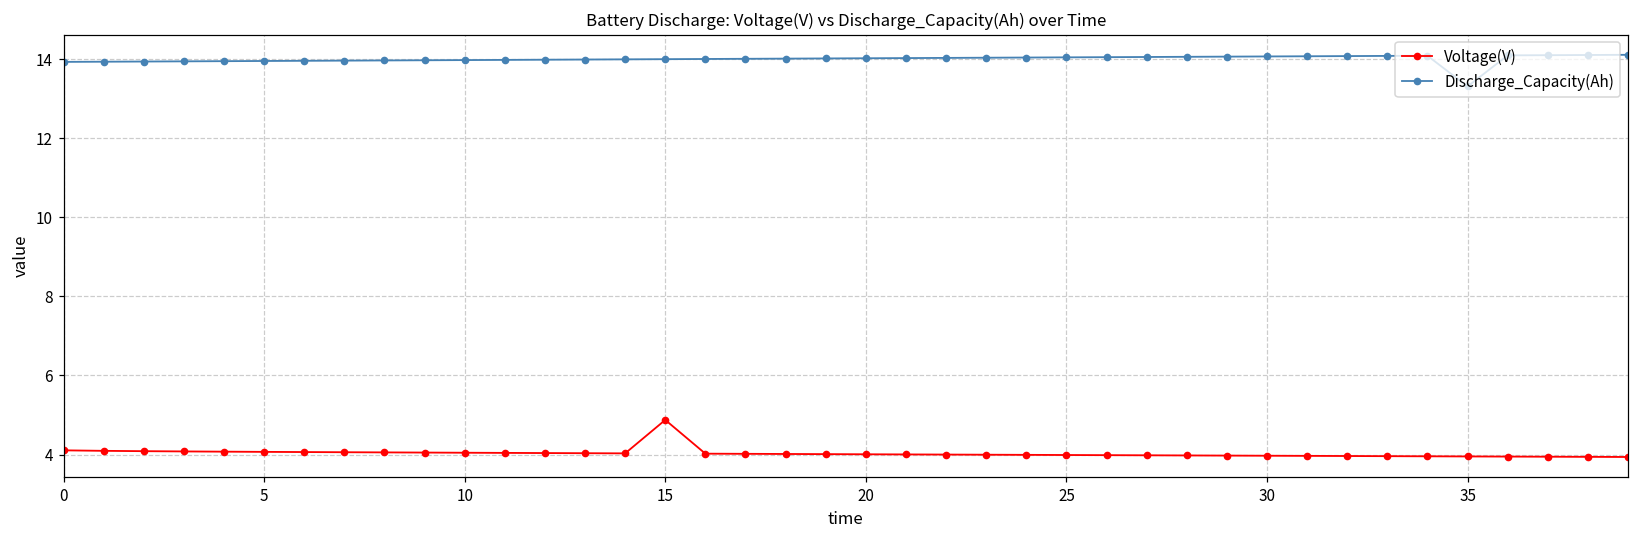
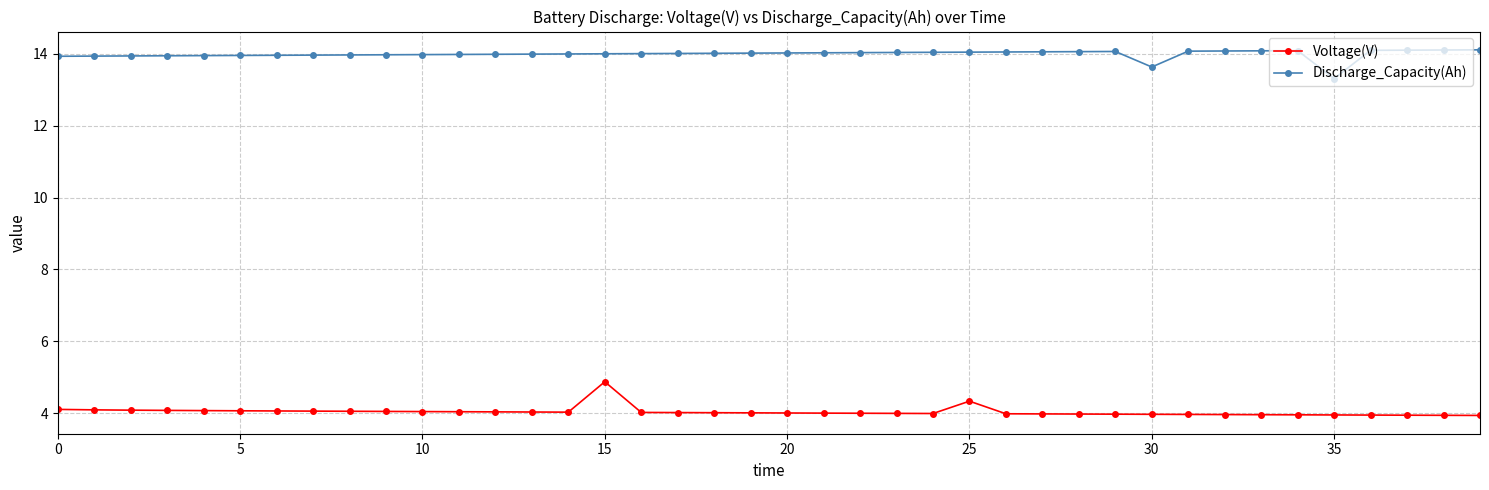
Voltage(V), 25: 4.0 -> 4.3
Discharge_Capacity(Ah), 30: 14.1 -> 13.6
